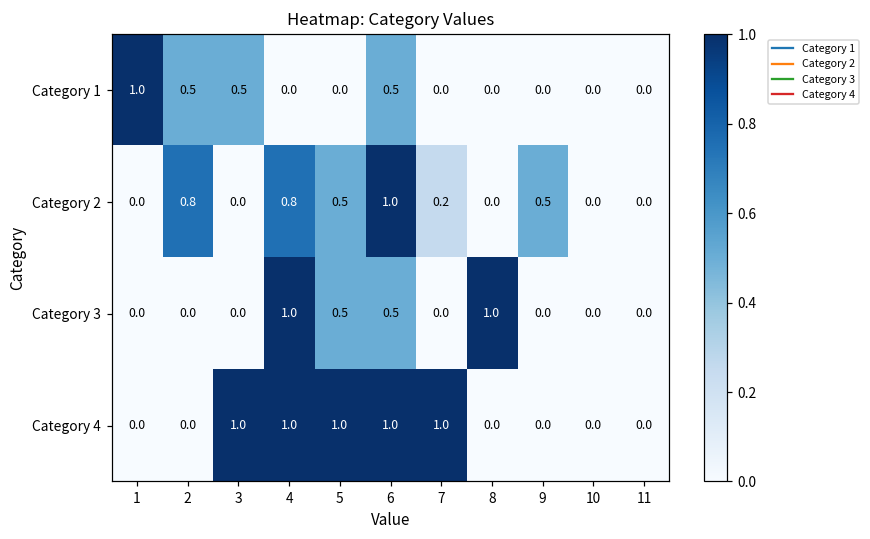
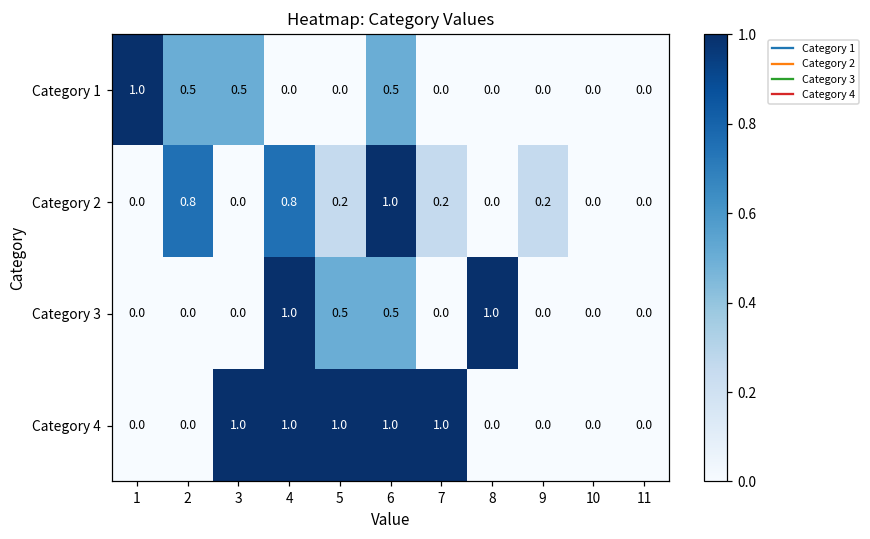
Category 2, 5: 0.5 -> 0.2
Category 2, 9: 0.5 -> 0.2
